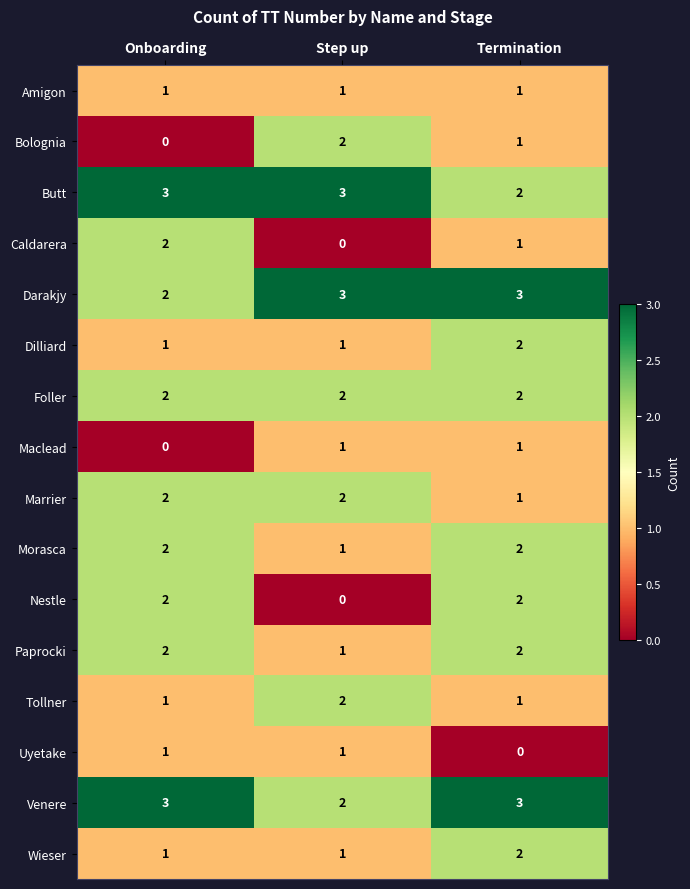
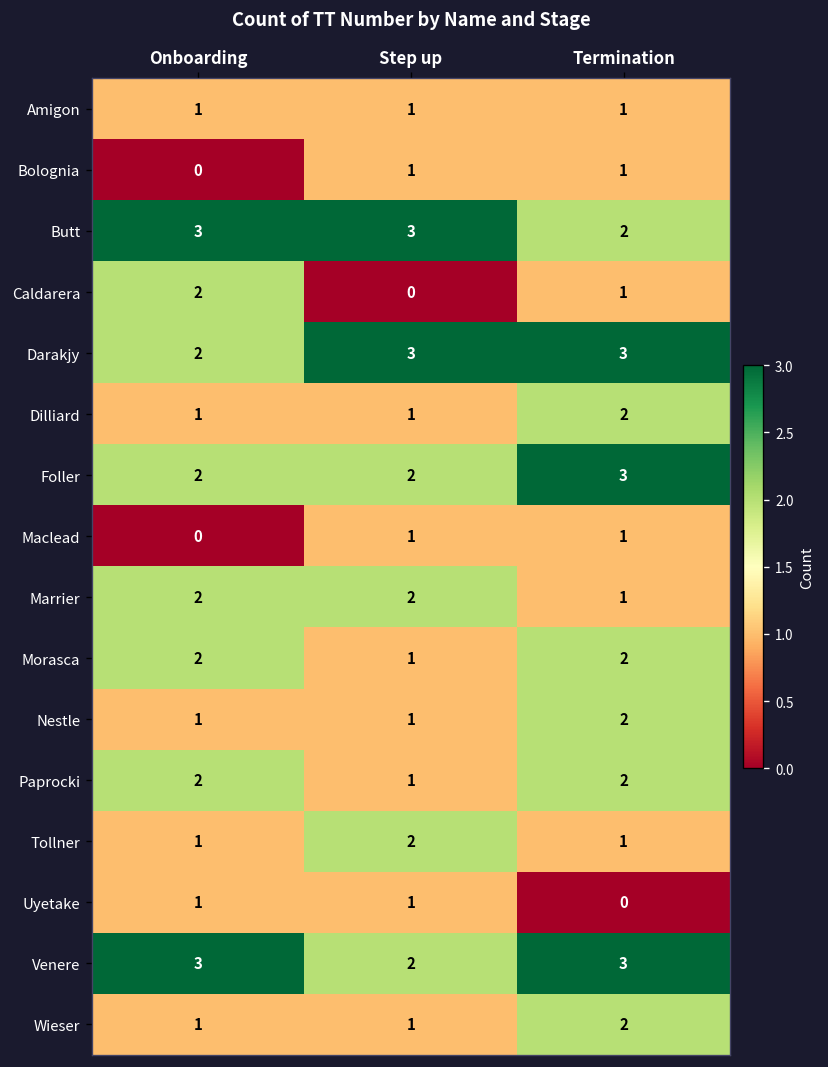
Bolognia, Step up: 2 -> 1
Foller, Termination: 2 -> 3
Nestle, Onboarding: 2 -> 1
Nestle, Step up: 0 -> 1
